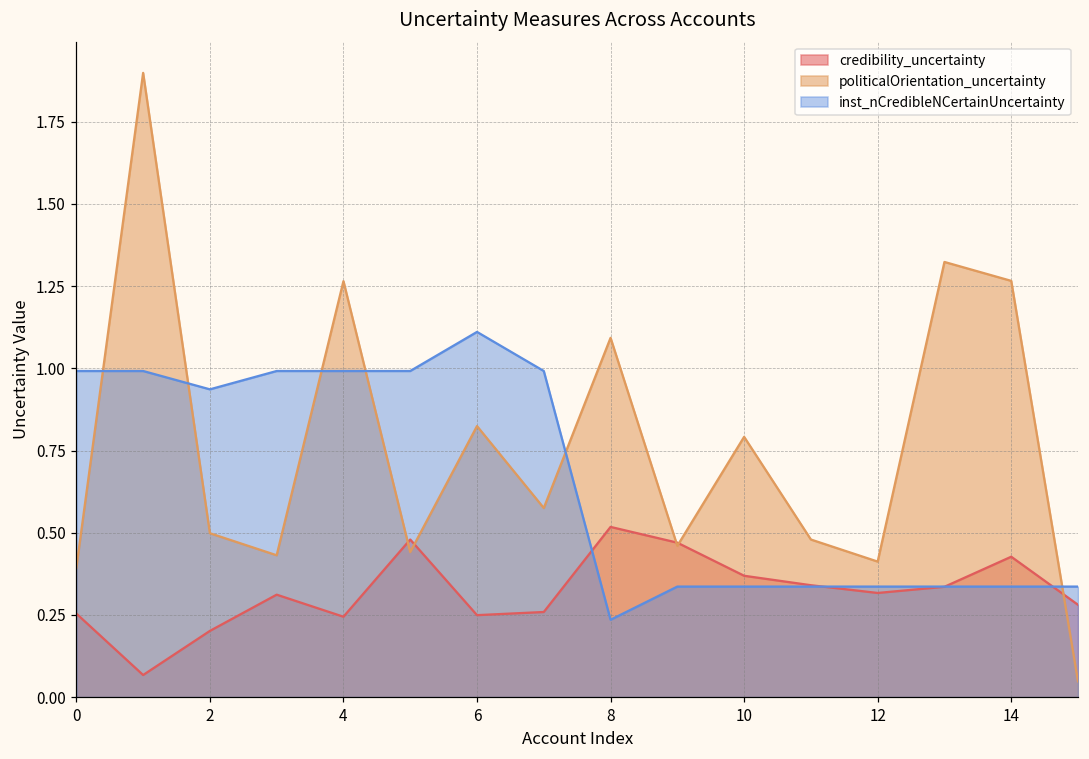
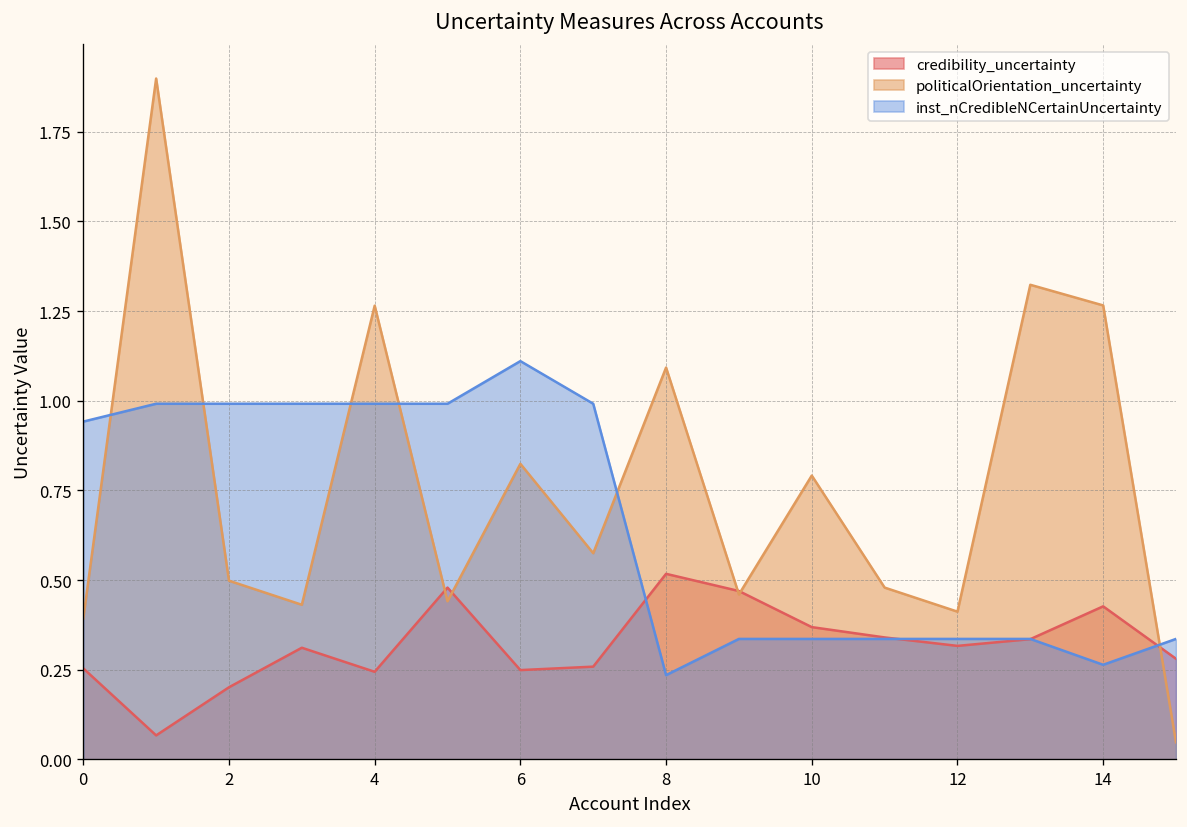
inst_nCredibleNCertainUncertainty, 0: 0.99 -> 0.94
inst_nCredibleNCertainUncertainty, 2: 0.94 -> 0.99
inst_nCredibleNCertainUncertainty, 14: 0.34 -> 0.26
